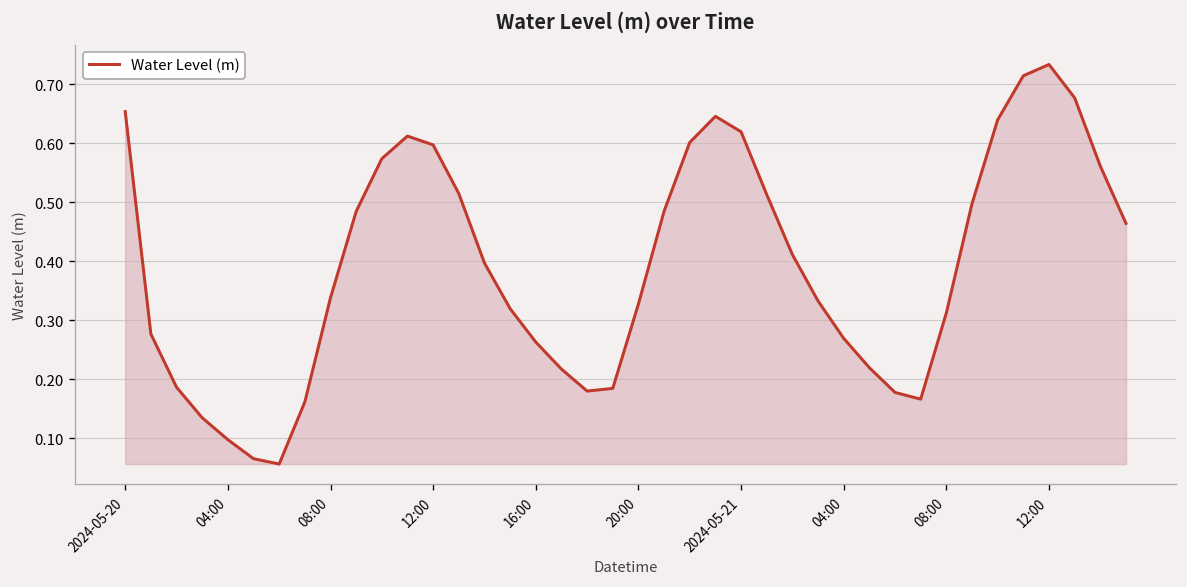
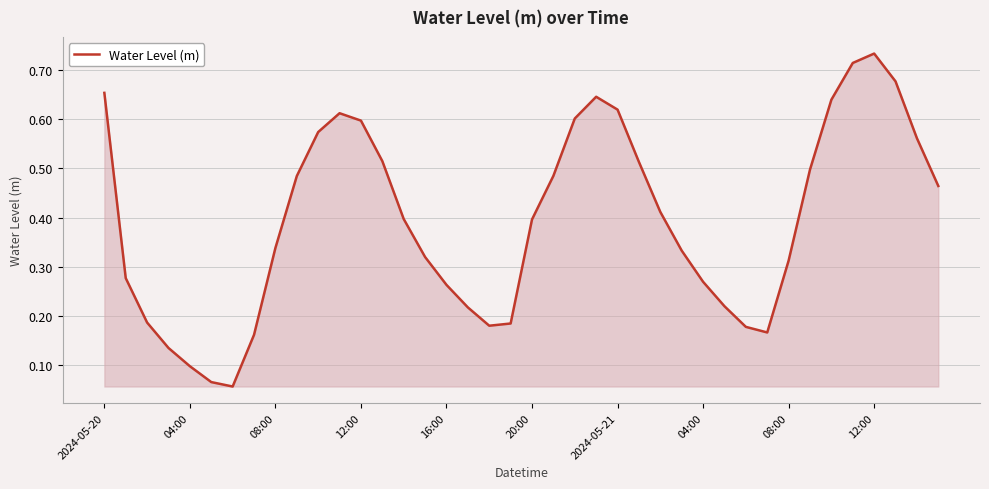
20:00: 0.33 -> 0.40
